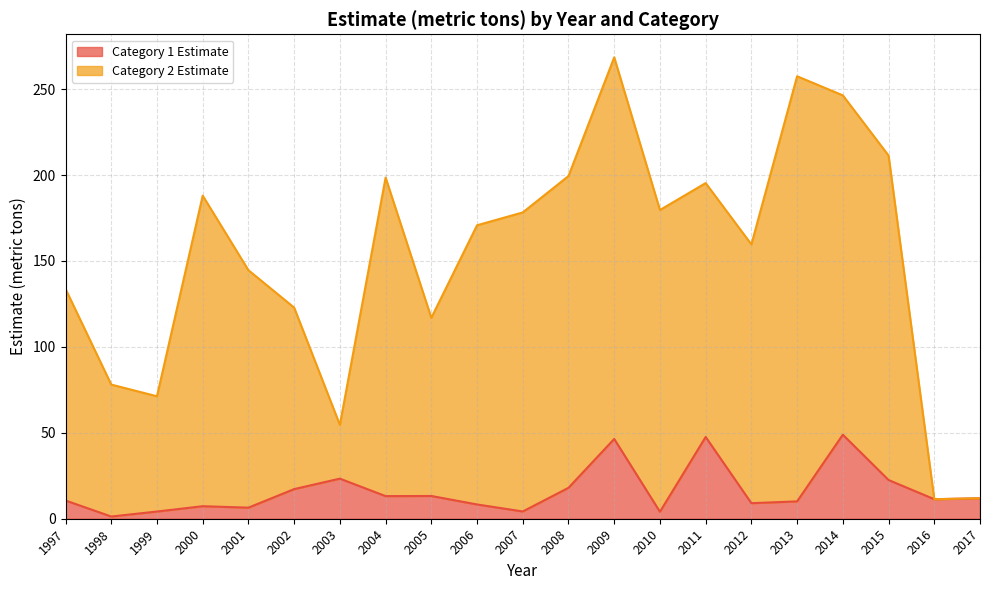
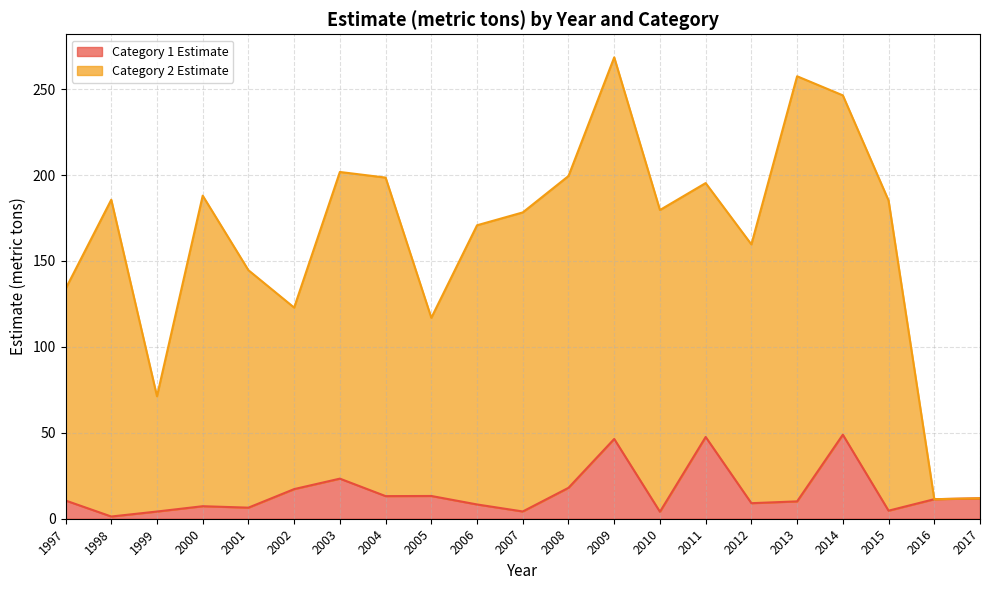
Category 2 Estimate, 1998: 77 -> 184
Category 2 Estimate, 2003: 31 -> 178
Category 1 Estimate, 2015: 23 -> 5
Category 2 Estimate, 2015: 189 -> 180
